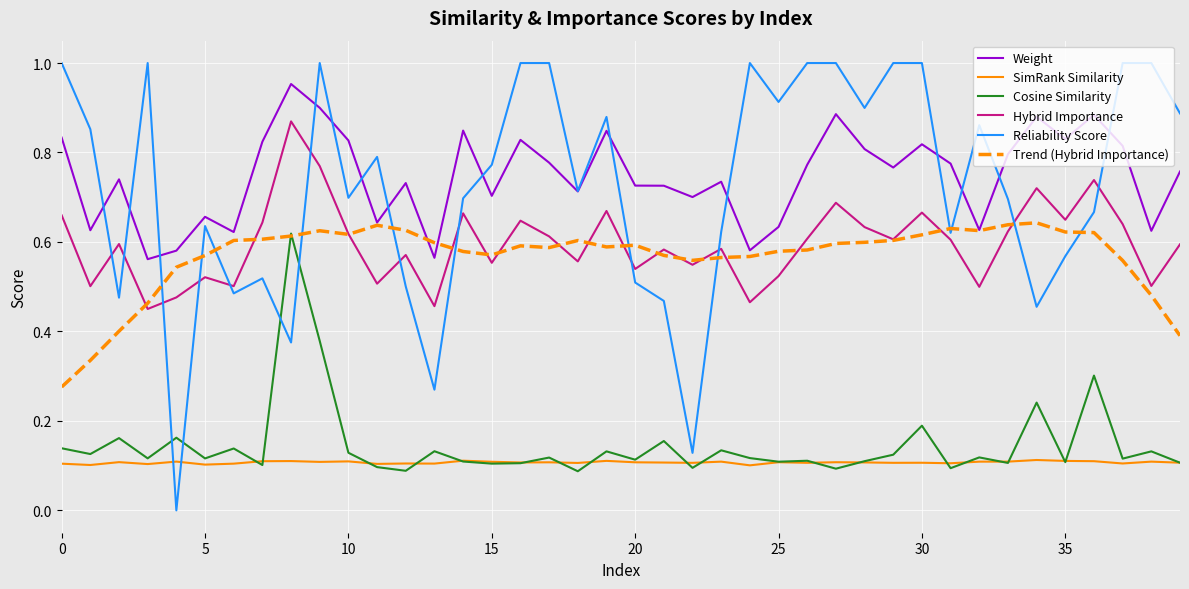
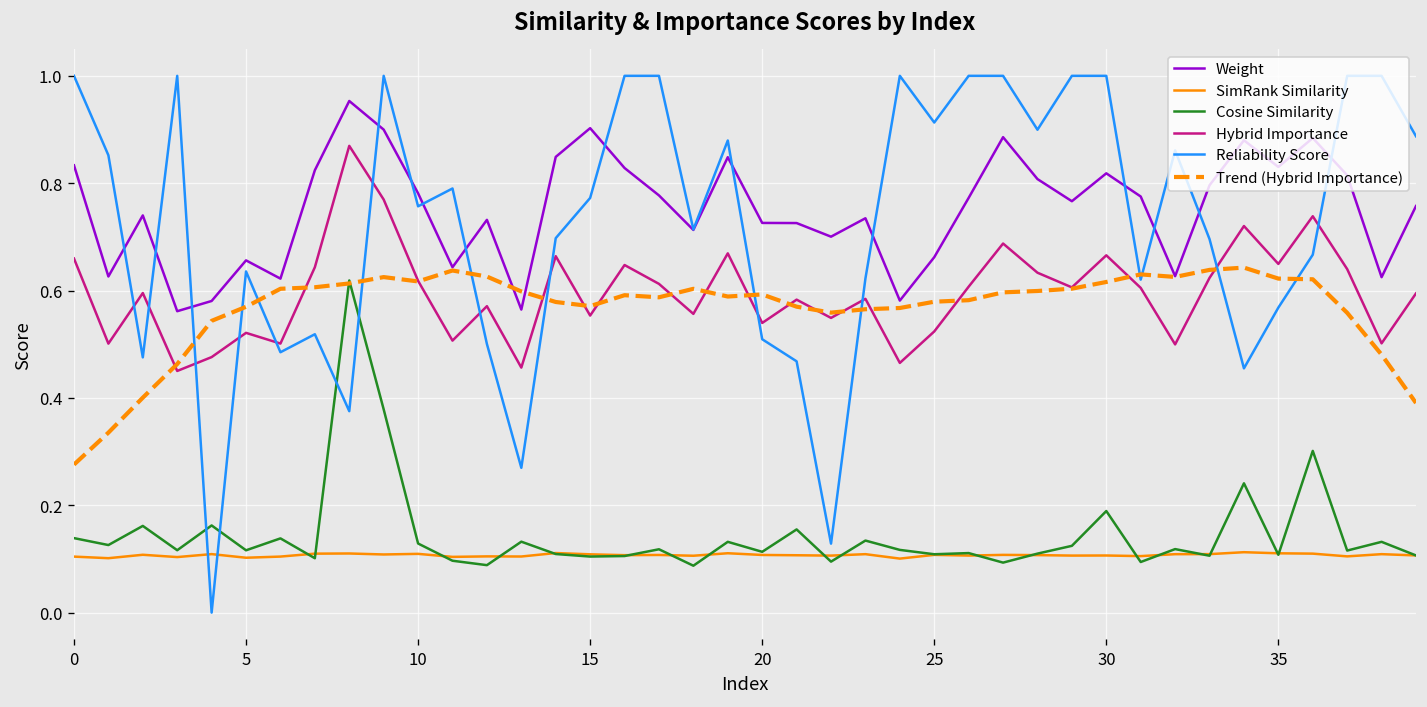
Weight, 10: 0.83 -> 0.78
Reliability Score, 10: 0.70 -> 0.76
Weight, 15: 0.70 -> 0.90
Weight, 25: 0.63 -> 0.66
